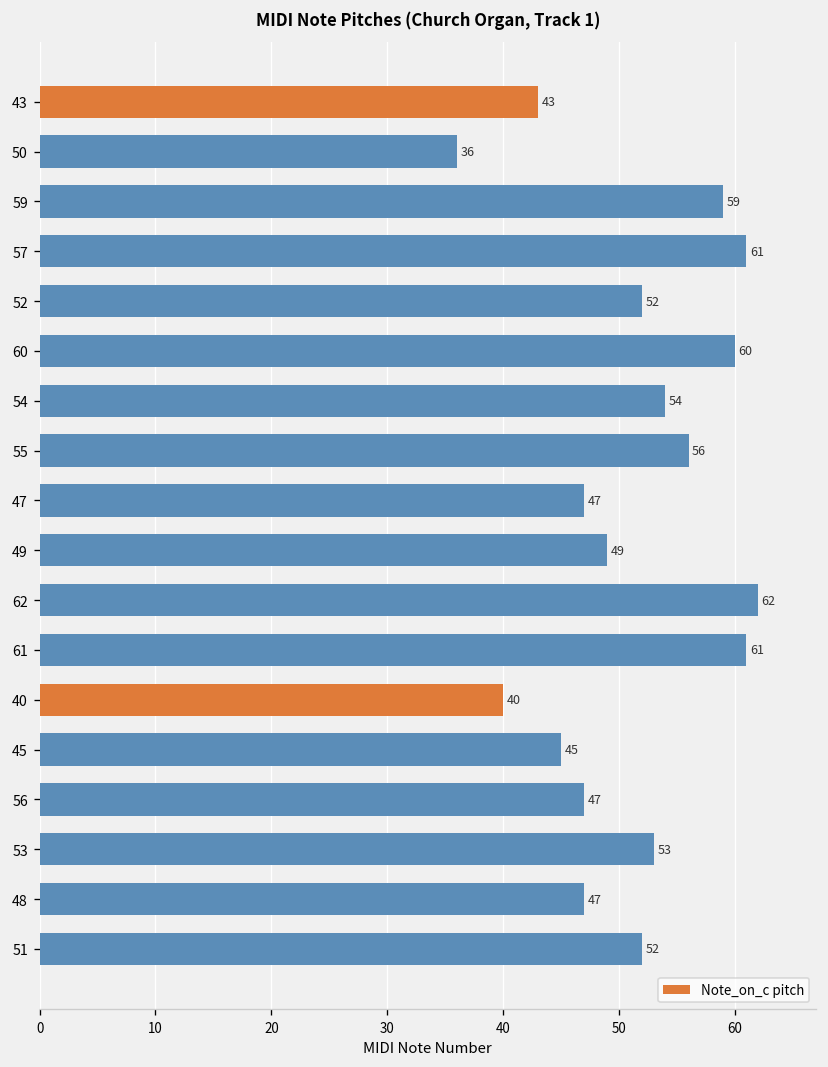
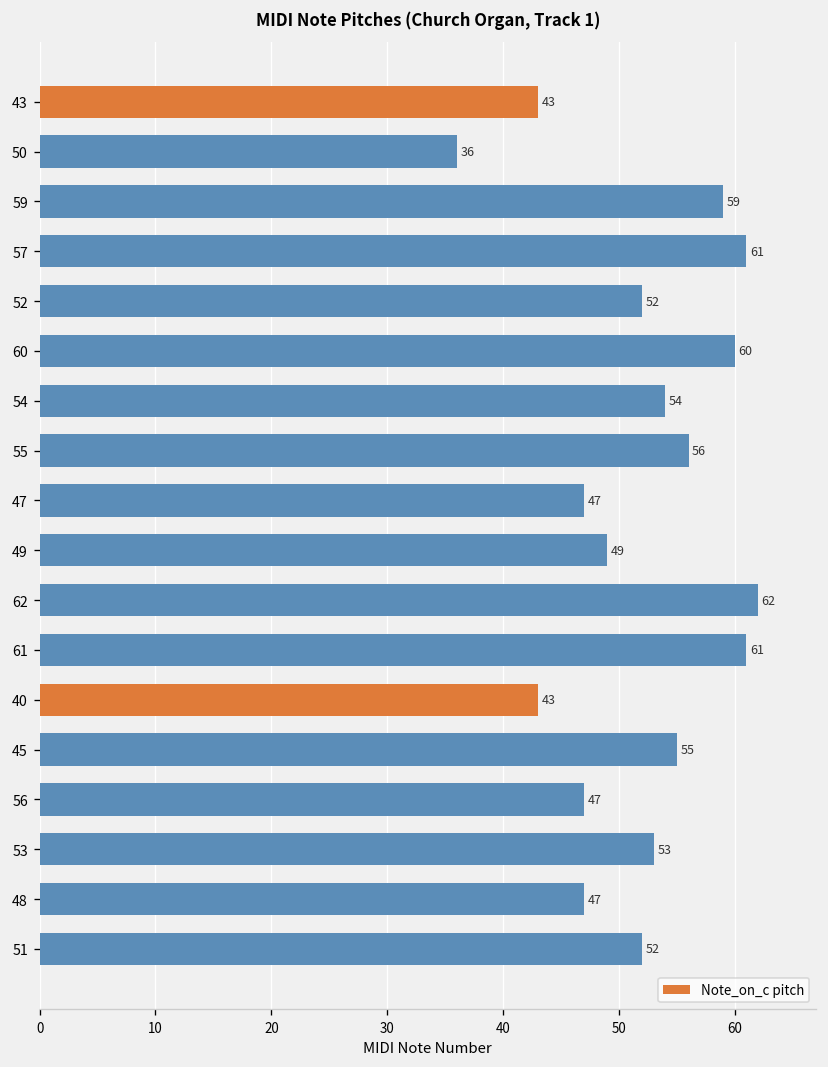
40: 40 -> 43
45: 45 -> 55
